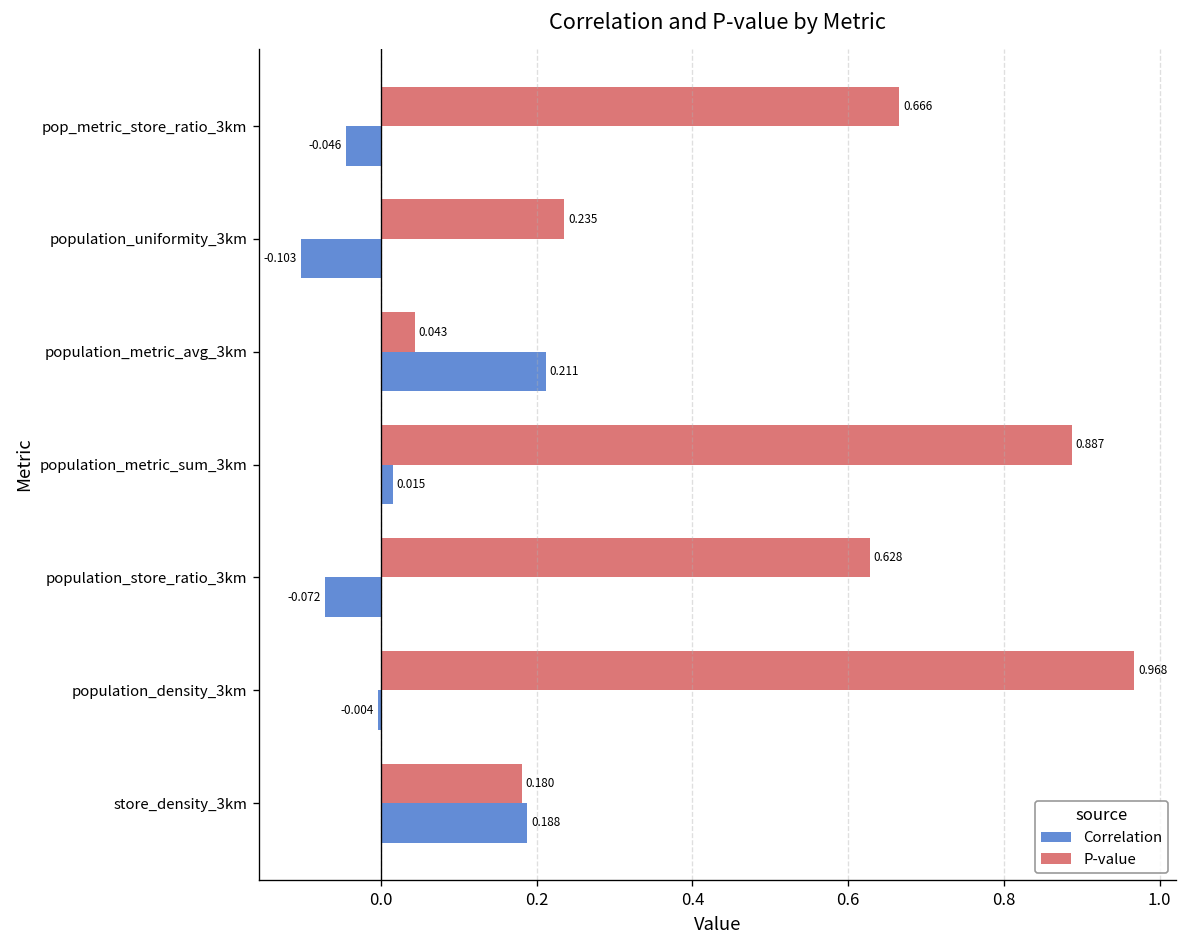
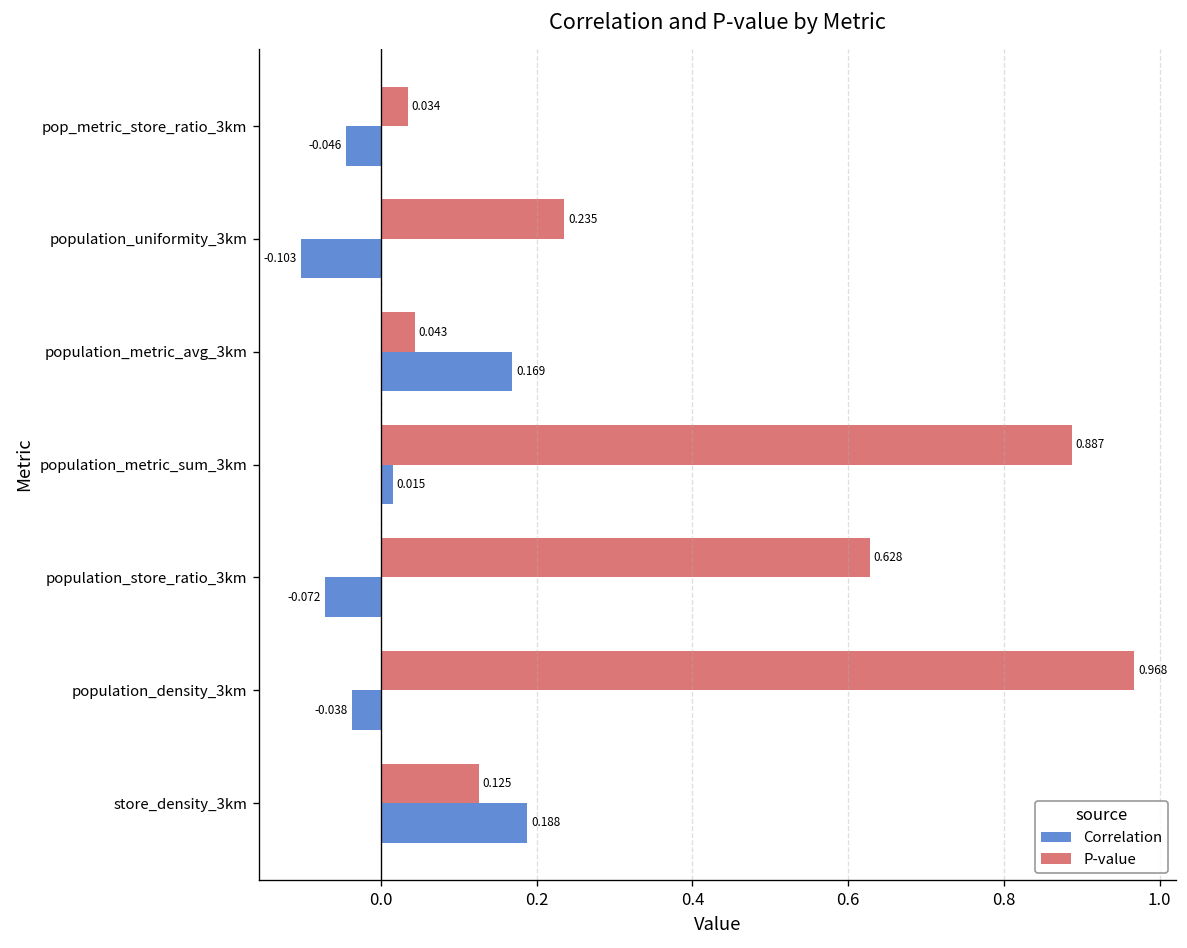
P-value, pop_metric_store_ratio_3km: 0.666 -> 0.034
Correlation, population_metric_avg_3km: 0.211 -> 0.169
Correlation, population_density_3km: -0.004 -> -0.038
P-value, store_density_3km: 0.180 -> 0.125
